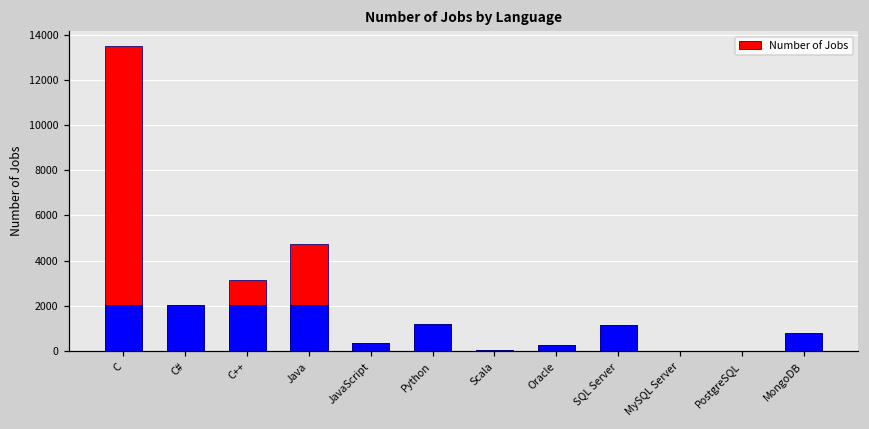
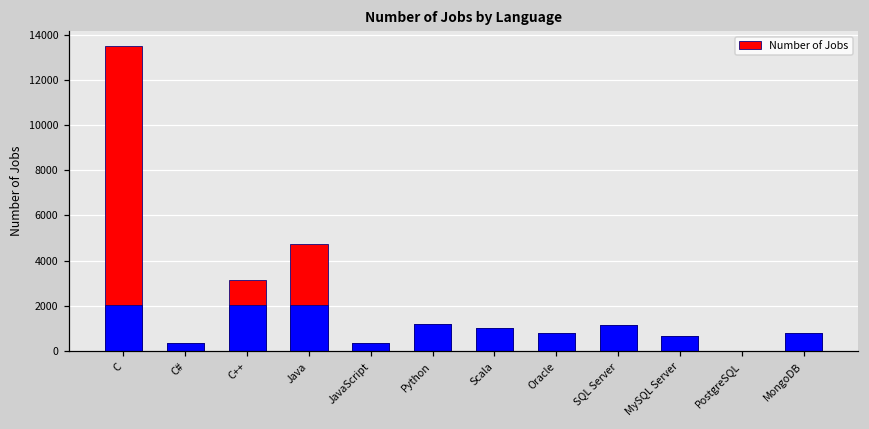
Number of Jobs, C#: 2000 -> 300
Number of Jobs, Scala: 0 -> 1000
Number of Jobs, Oracle: 300 -> 800
Number of Jobs, MySQL Server: 0 -> 700
